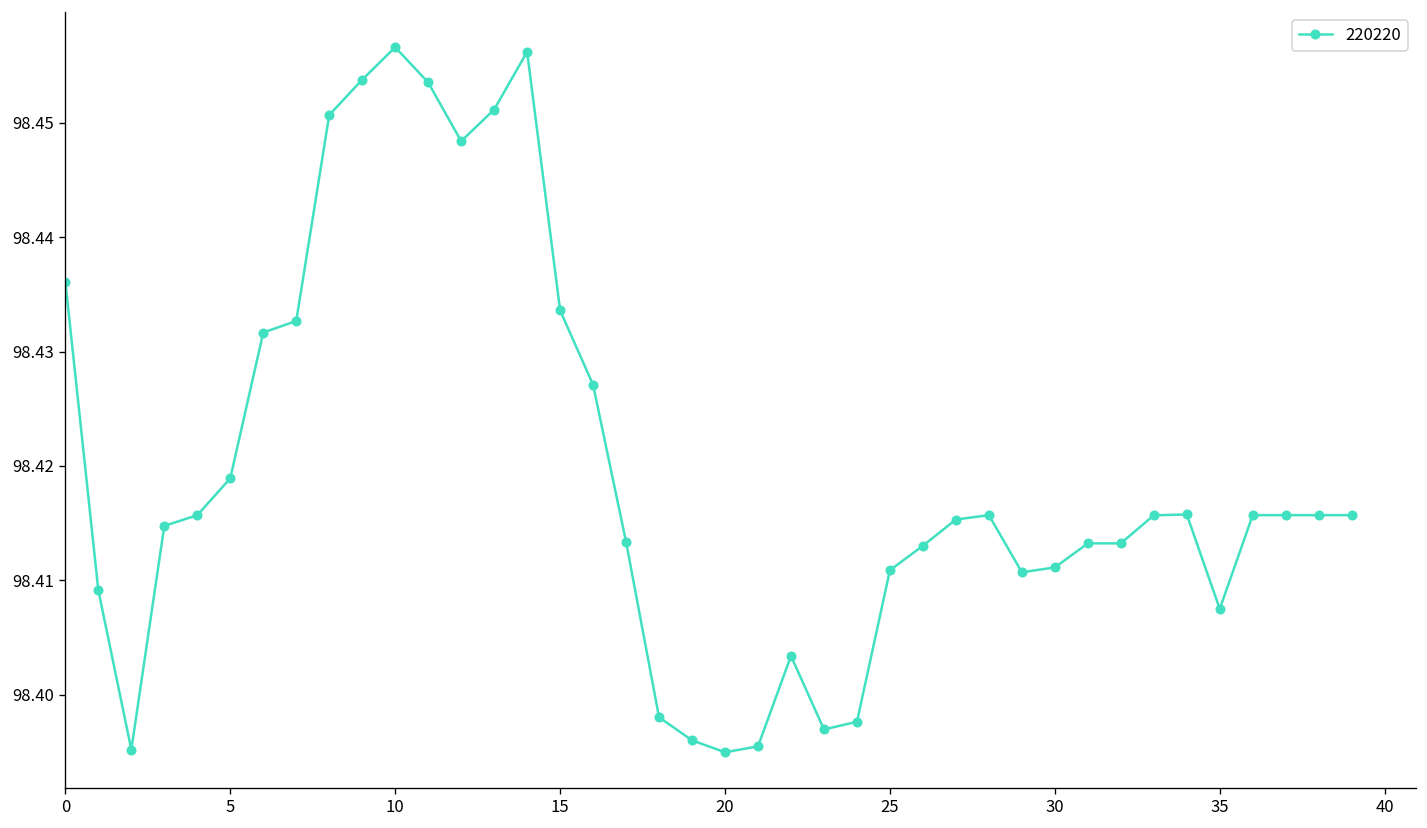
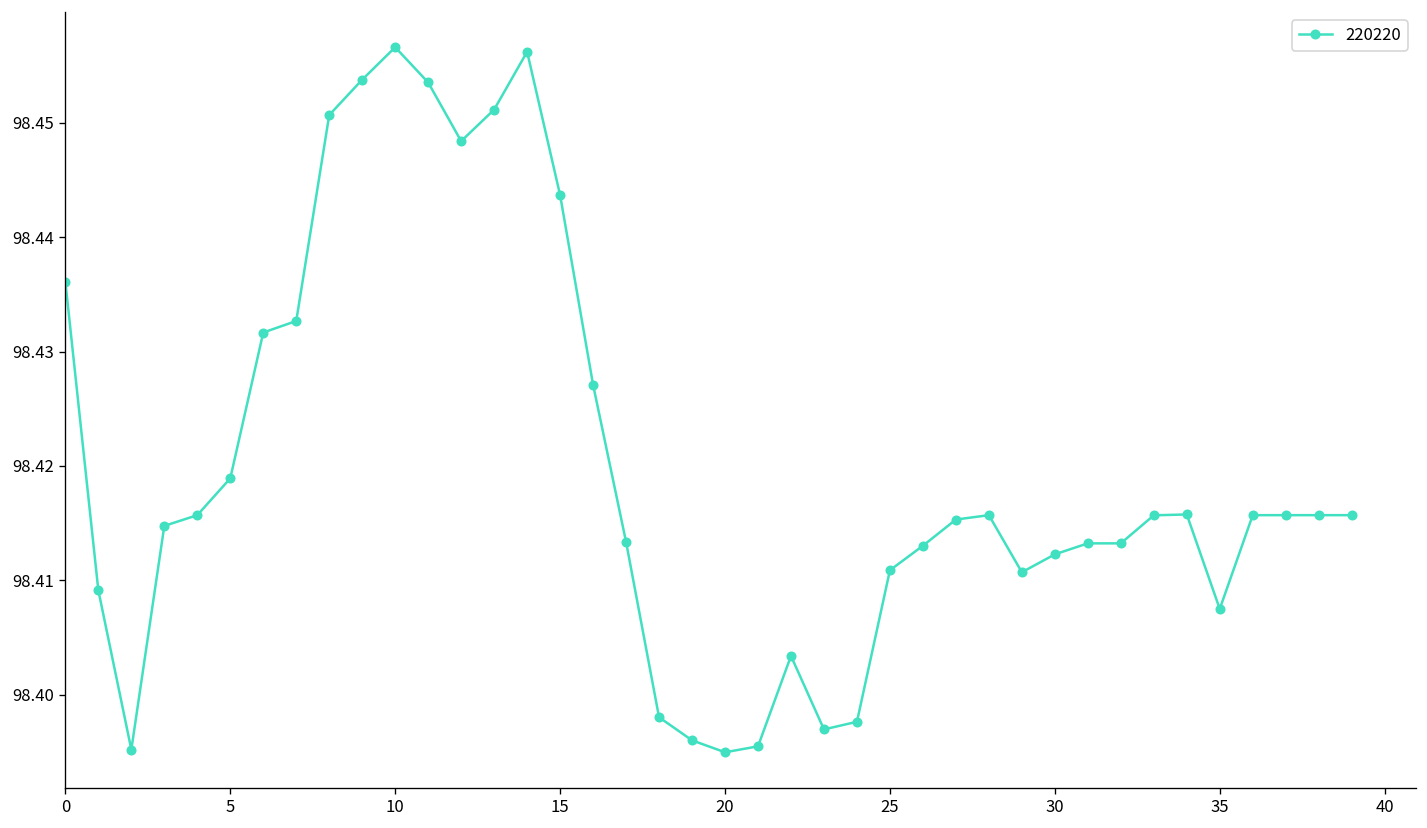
15: 98.434 -> 98.444
30: 98.411 -> 98.412
